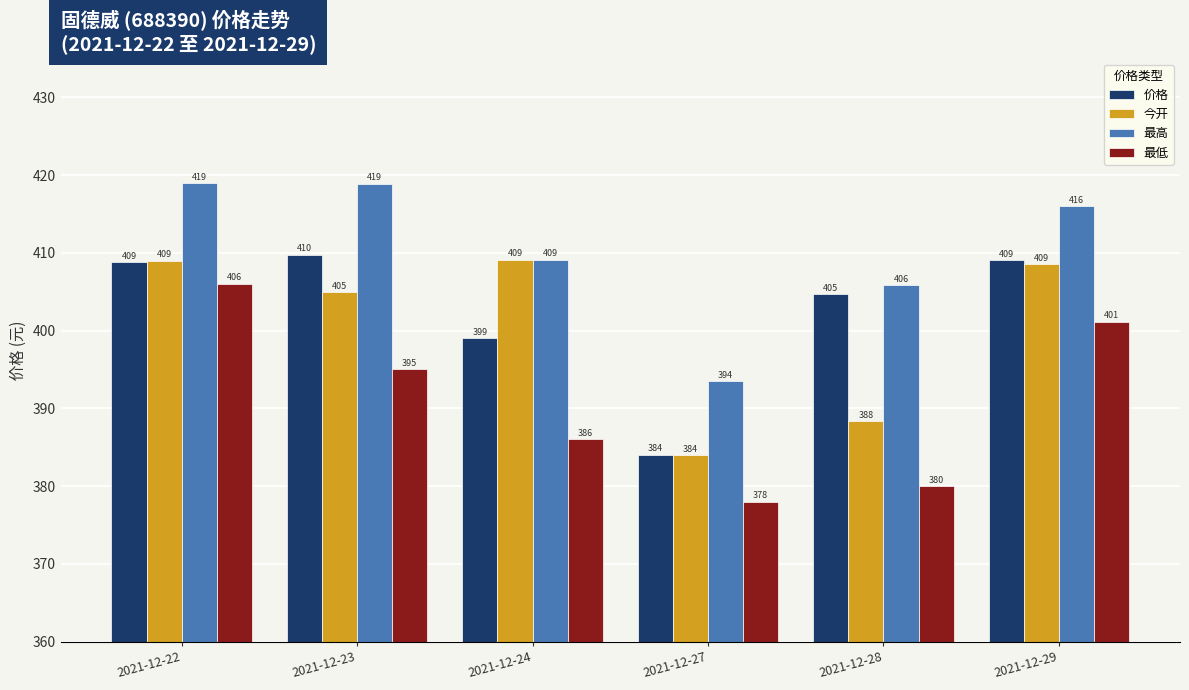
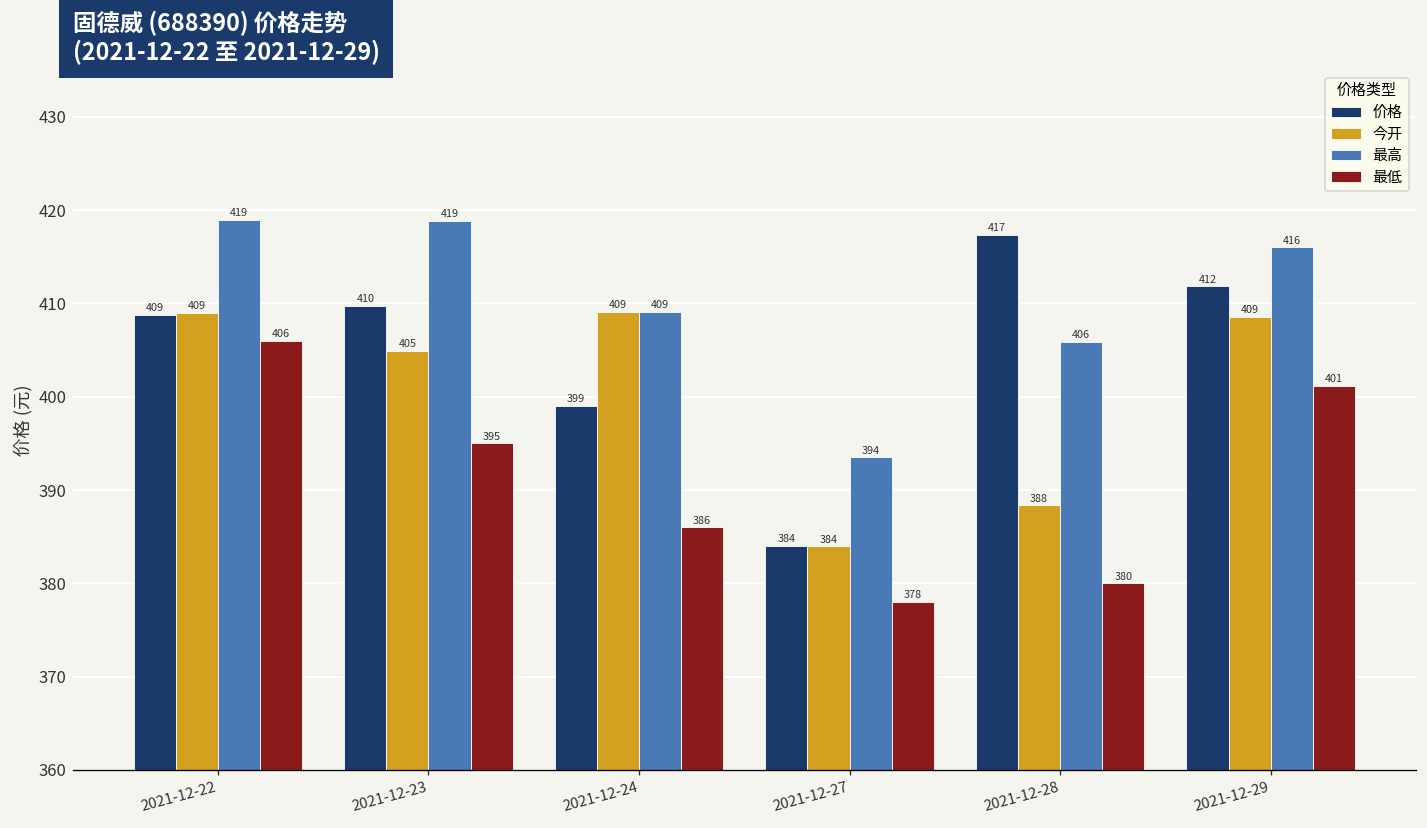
价格, 2021-12-28: 405 -> 417
价格, 2021-12-29: 409 -> 412
